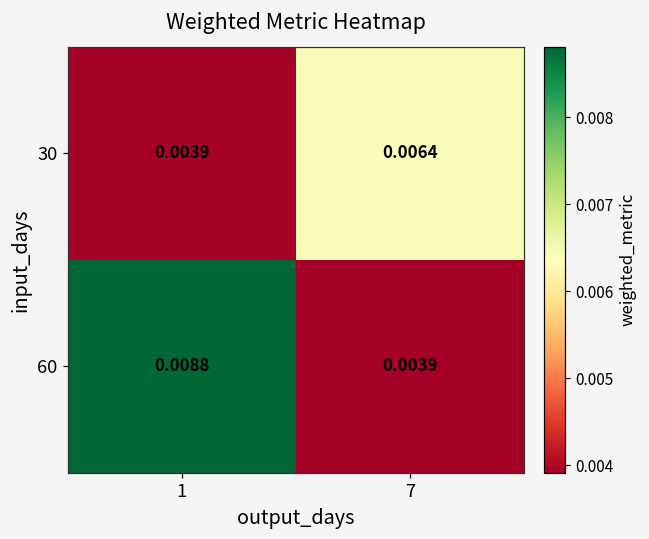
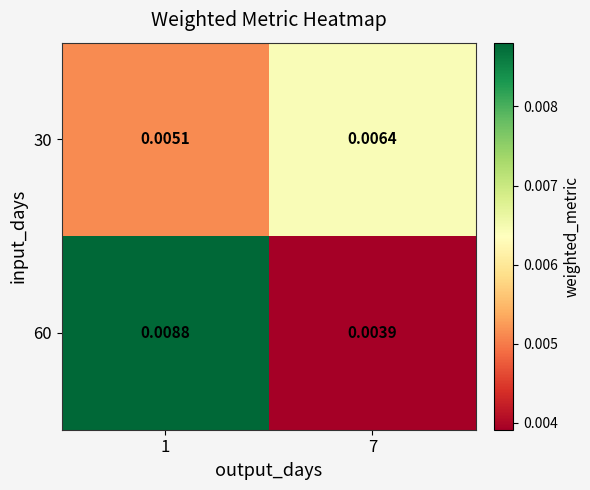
30, 1: 0.0039 -> 0.0051
